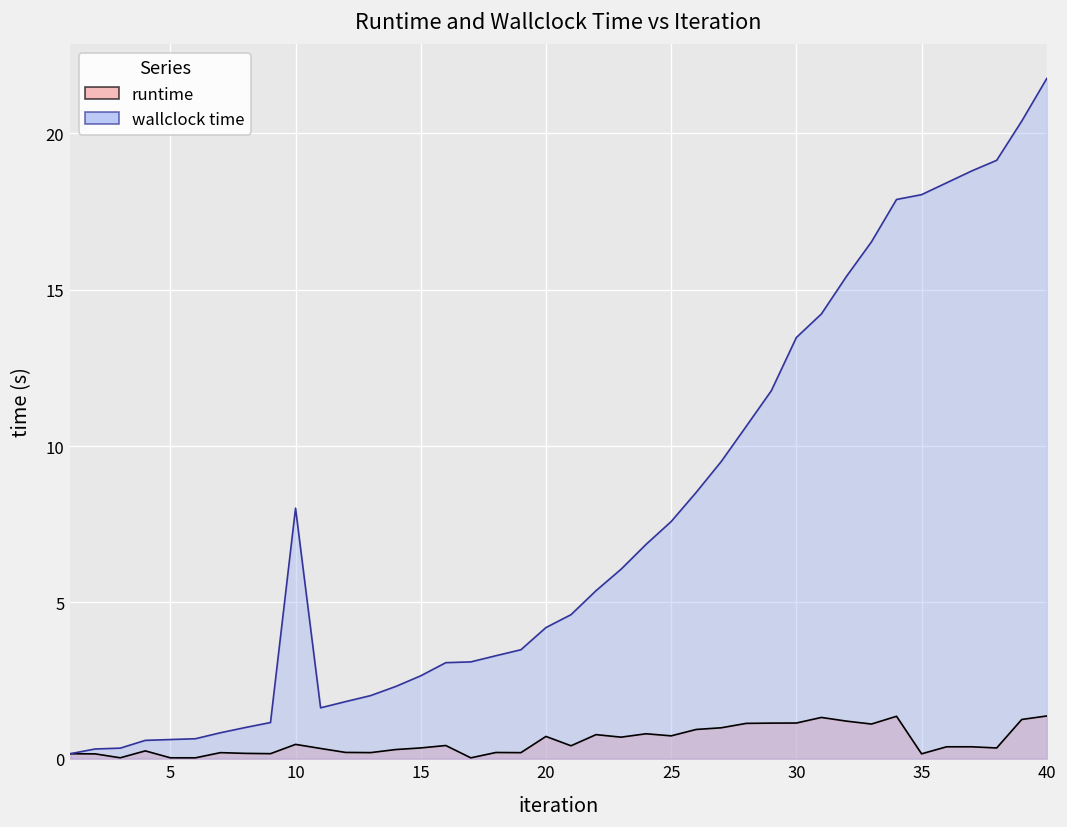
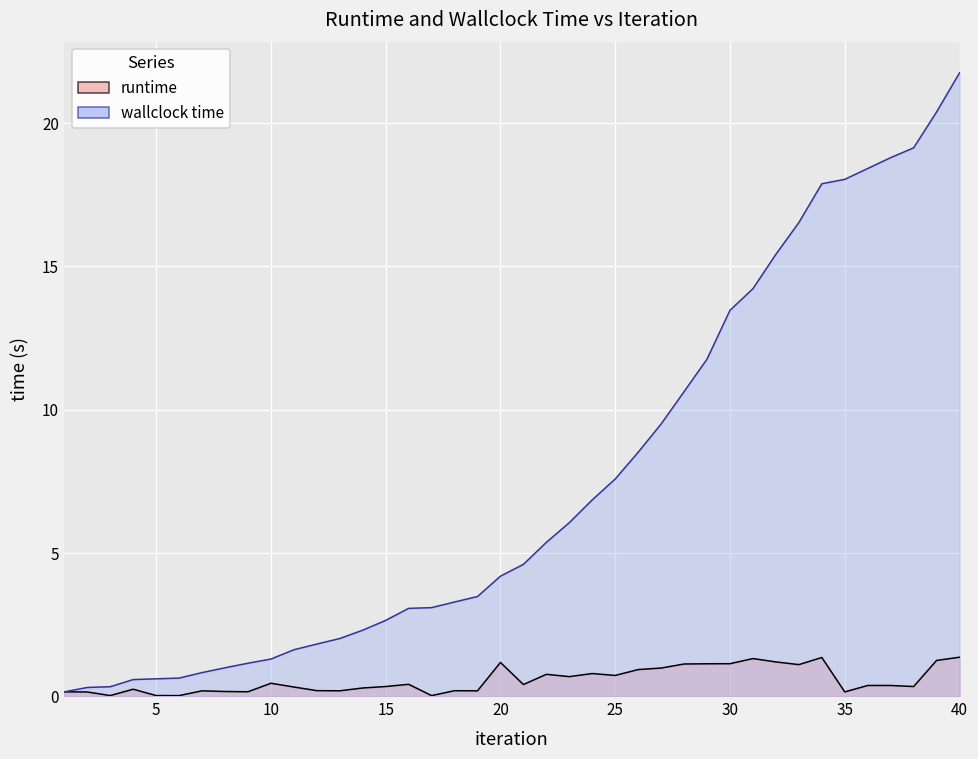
wallclock time, 10: 8.0 -> 1.3
runtime, 20: 0.7 -> 1.2
